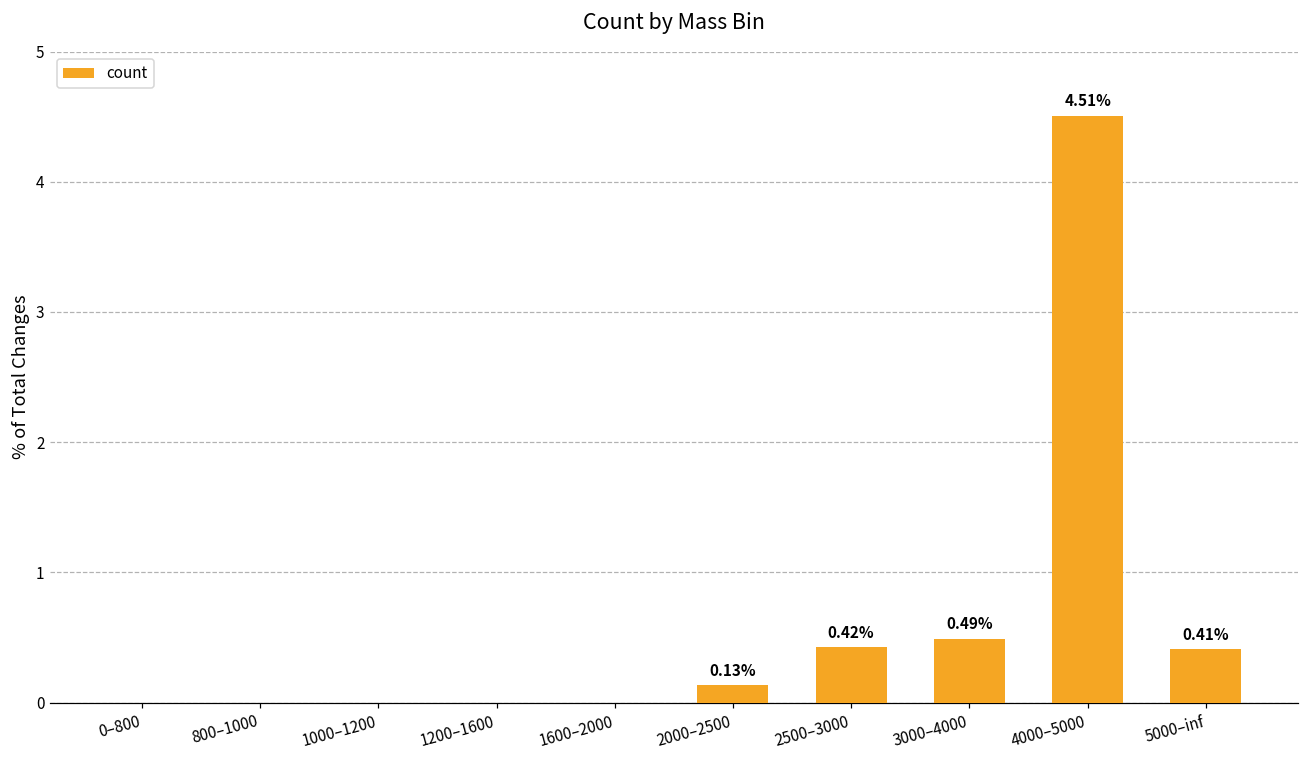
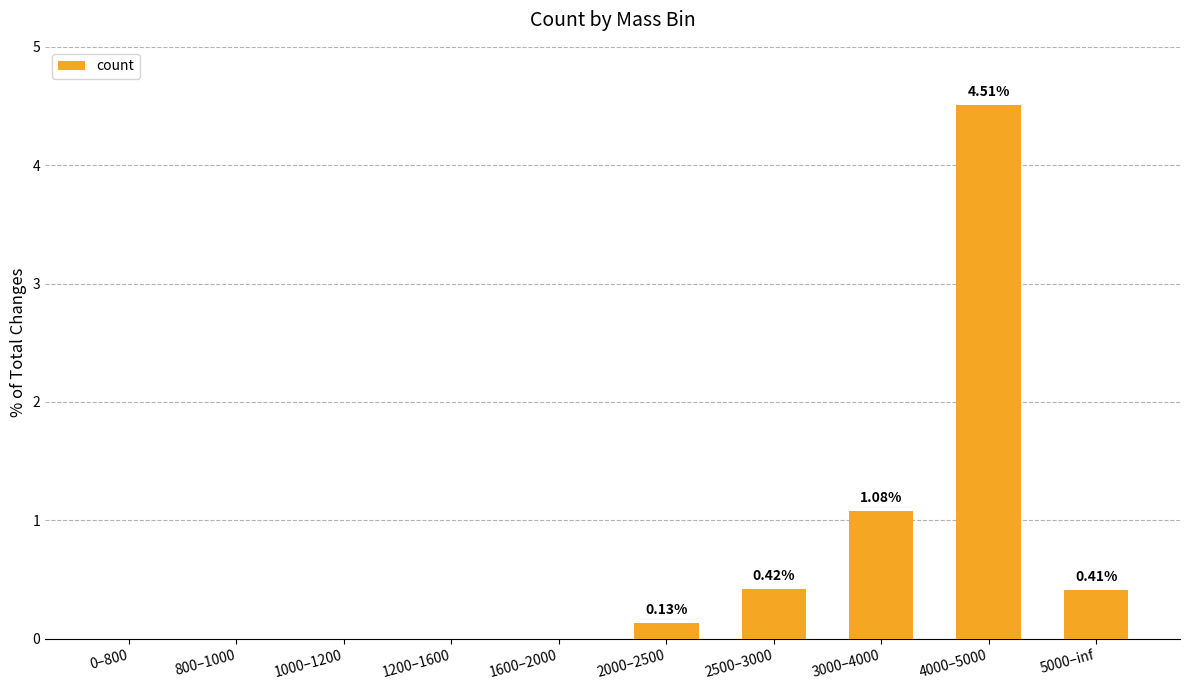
3000–4000: 0.49% -> 1.08%
